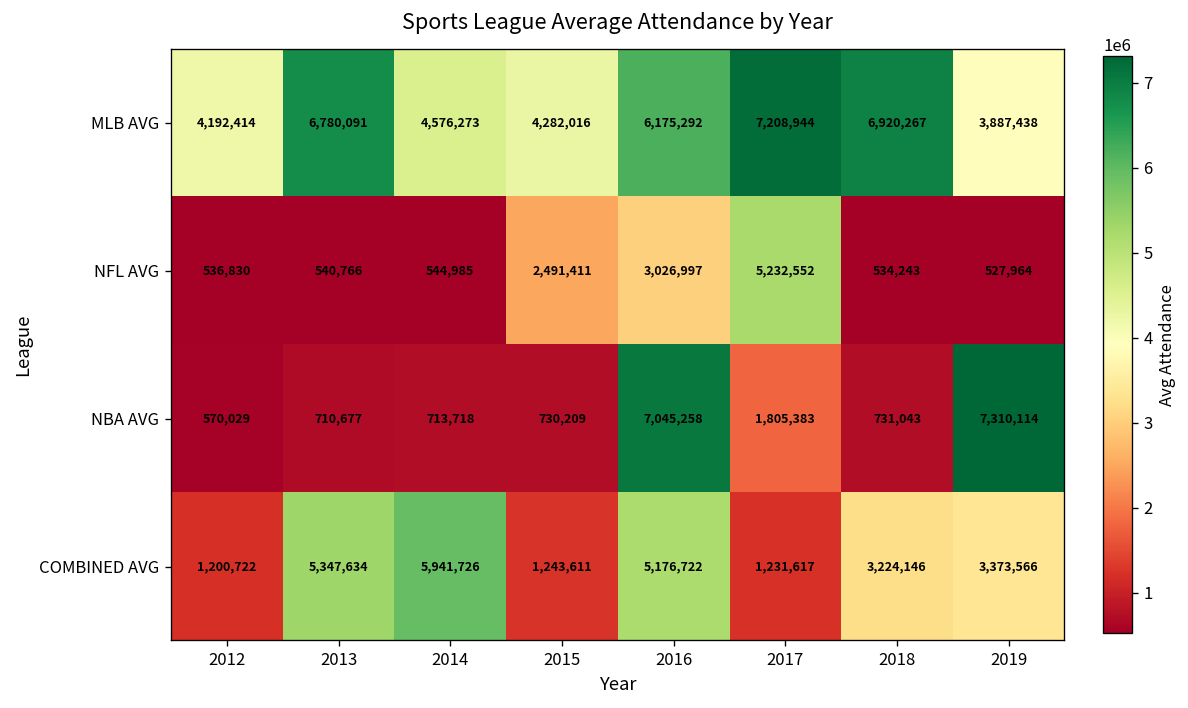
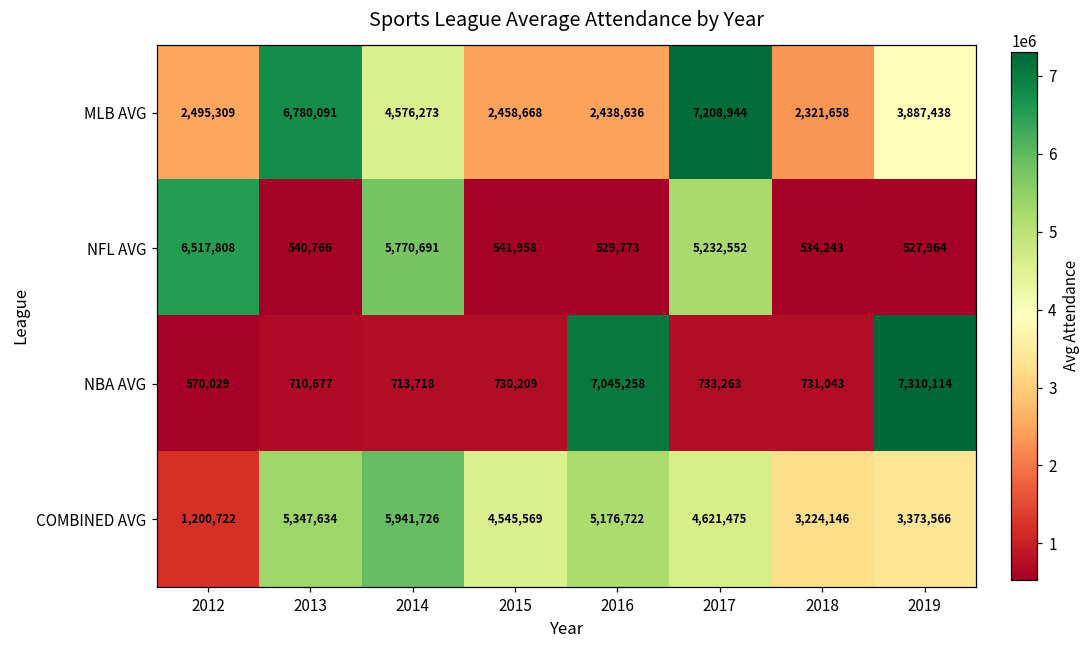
MLB AVG, 2012: 4,192,414 -> 2,495,309
MLB AVG, 2015: 4,282,016 -> 2,458,668
MLB AVG, 2016: 6,175,292 -> 2,438,636
MLB AVG, 2018: 6,920,267 -> 2,321,658
NFL AVG, 2012: 536,830 -> 6,517,808
NFL AVG, 2014: 544,985 -> 5,770,691
NFL AVG, 2015: 2,491,411 -> 541,958
NFL AVG, 2016: 3,026,997 -> 529,773
NBA AVG, 2017: 1,805,383 -> 733,263
COMBINED AVG, 2015: 1,243,611 -> 4,545,569
COMBINED AVG, 2017: 1,231,617 -> 4,621,475
